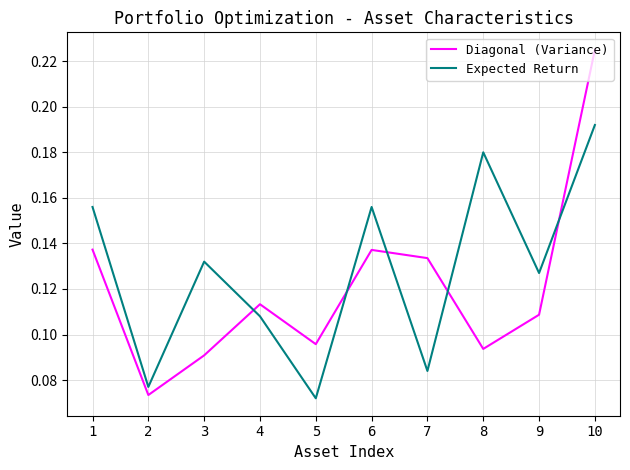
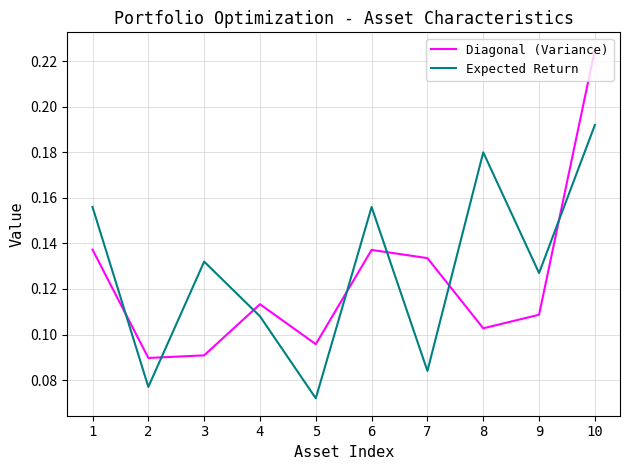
Diagonal (Variance), 2: 0.073 -> 0.090
Diagonal (Variance), 8: 0.094 -> 0.103
